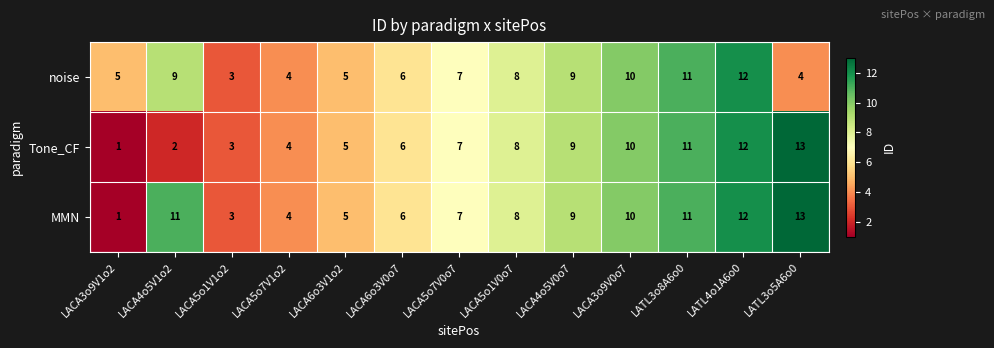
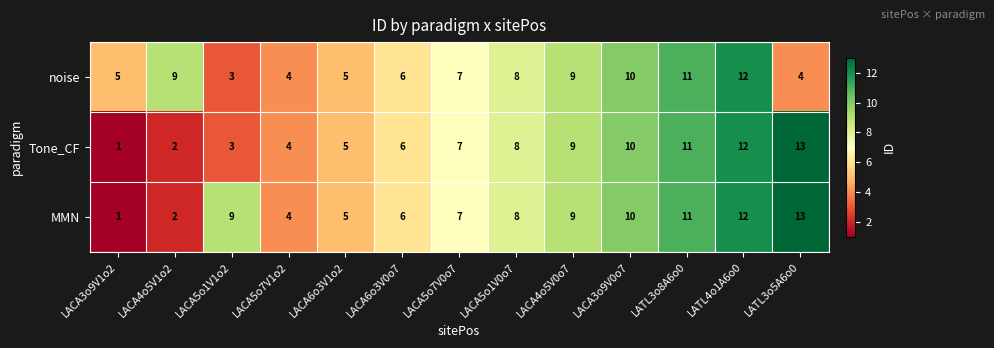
MMN, LACA4o5V1o2: 11 -> 2
MMN, LACA5o1V1o2: 3 -> 9
